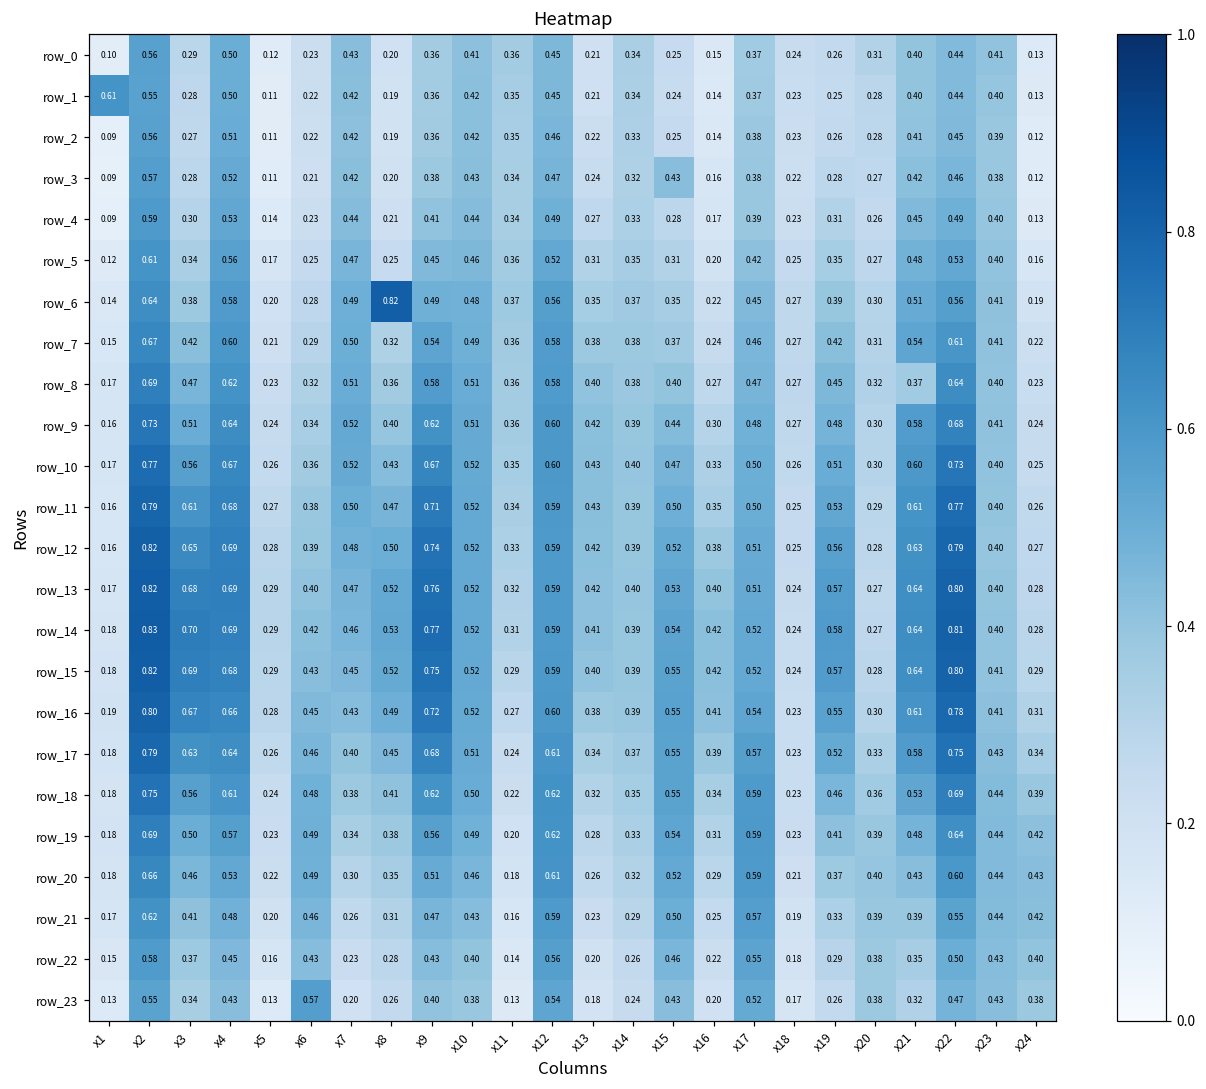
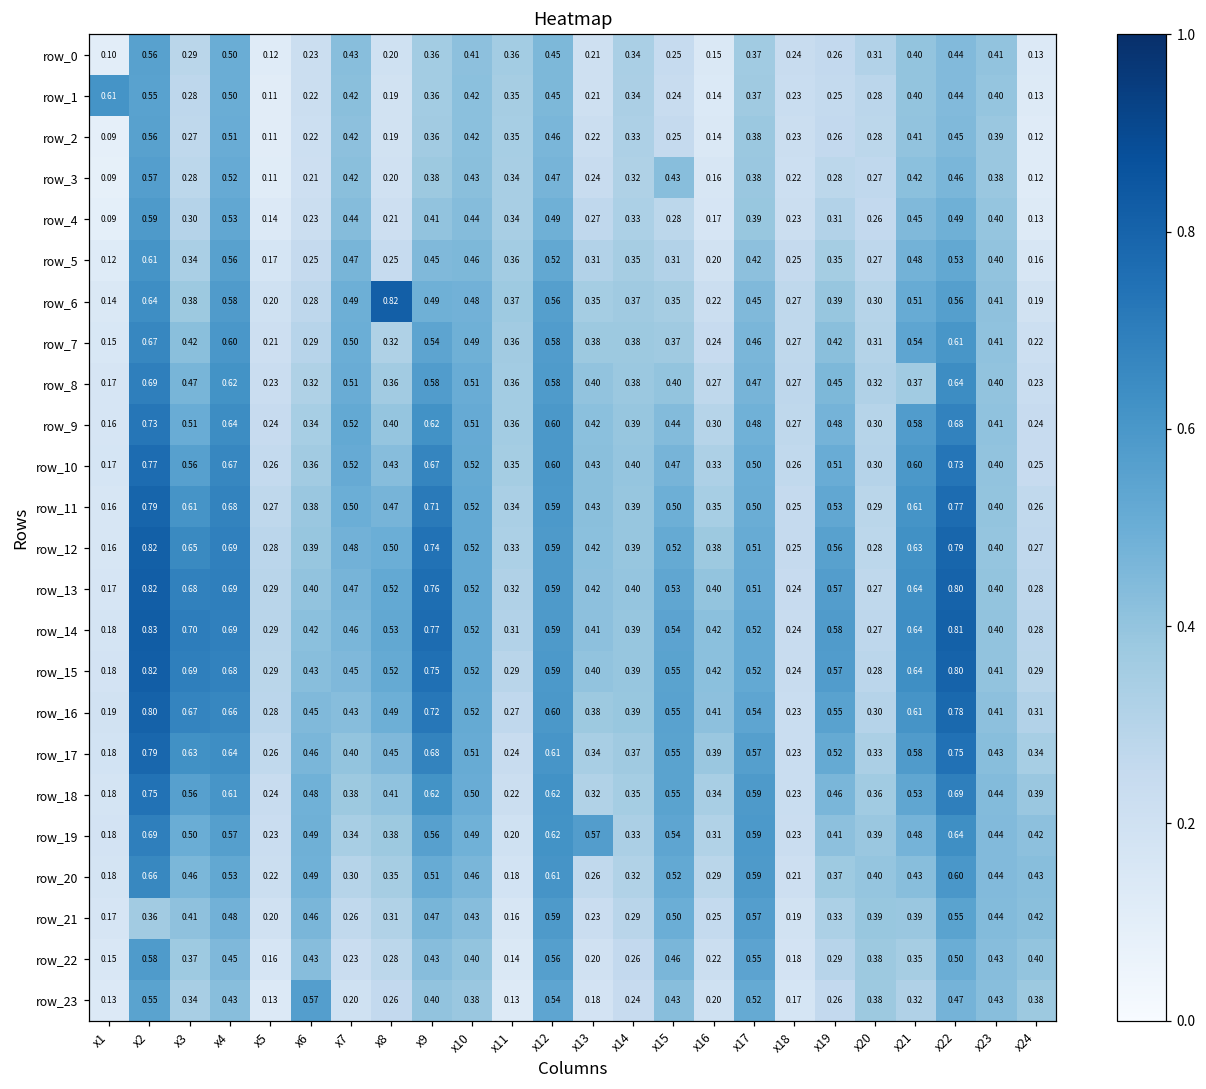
row_19, x13: 0.28 -> 0.57
row_21, x2: 0.62 -> 0.36
